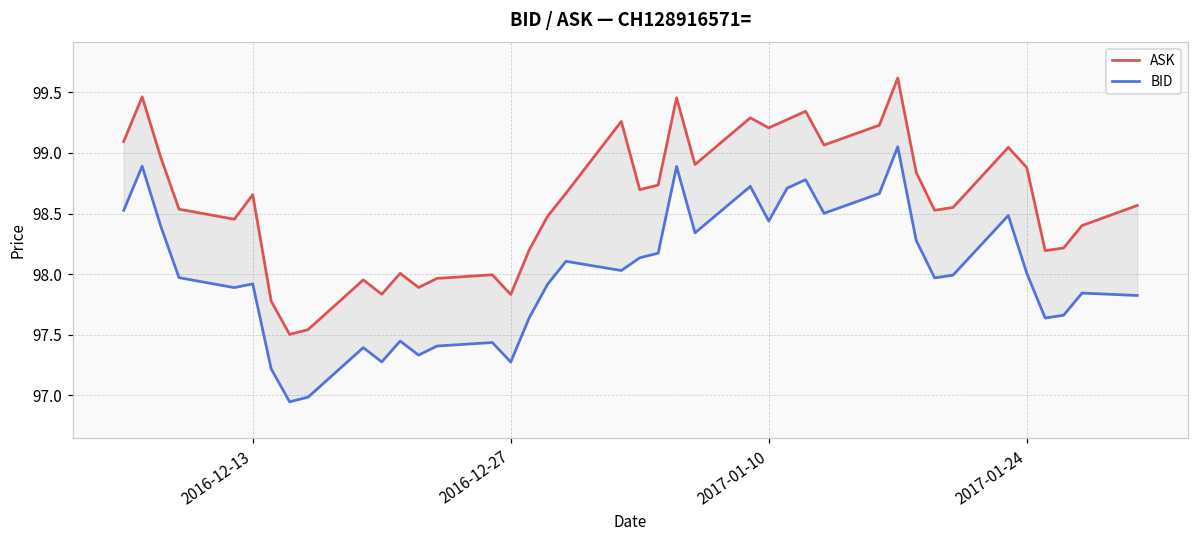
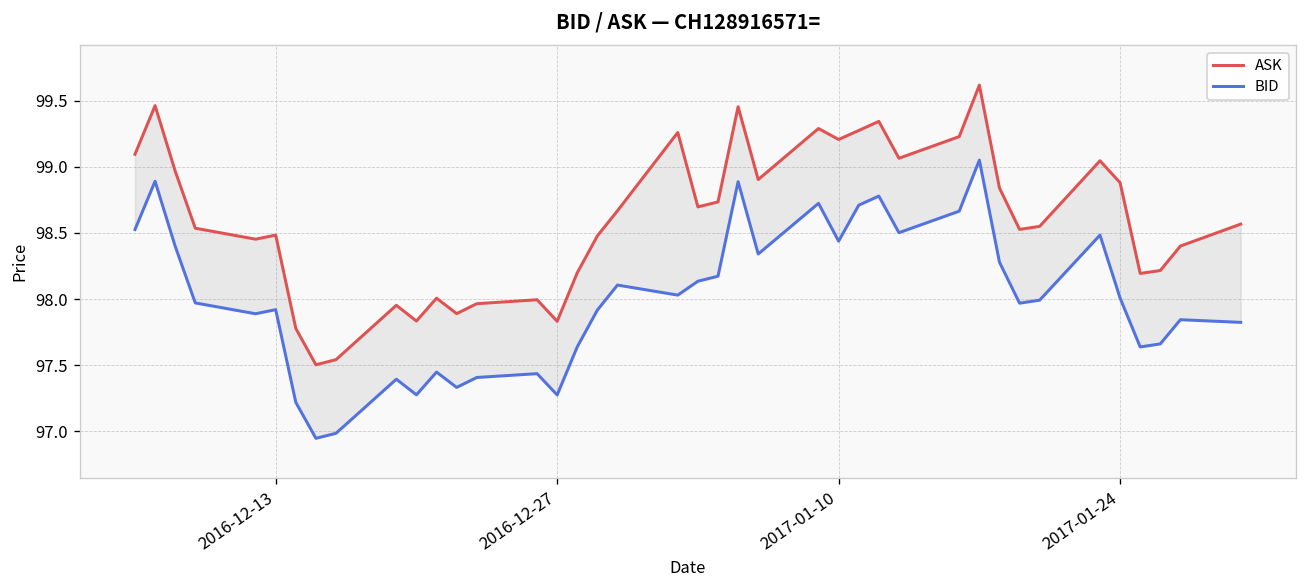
ASK, 2016-12-13: 98.66 -> 98.48
